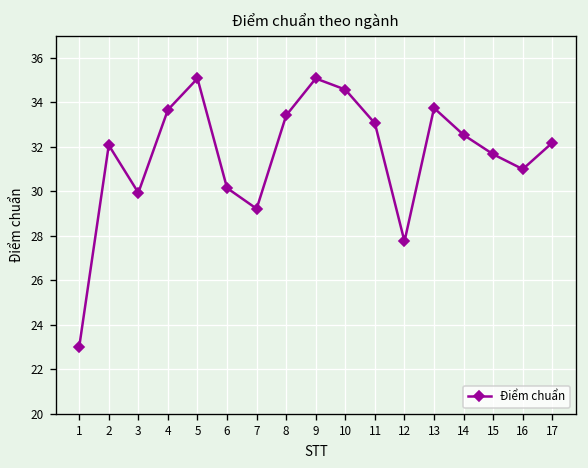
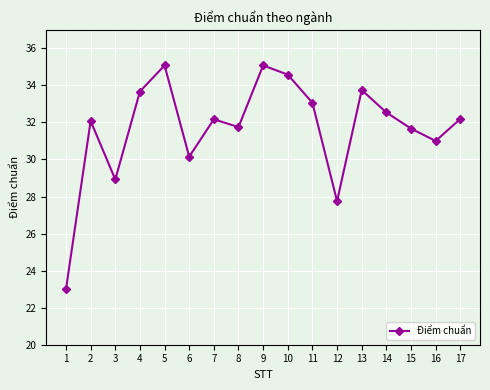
3: 29.9 -> 28.9
7: 29.2 -> 32.2
8: 33.4 -> 31.8
